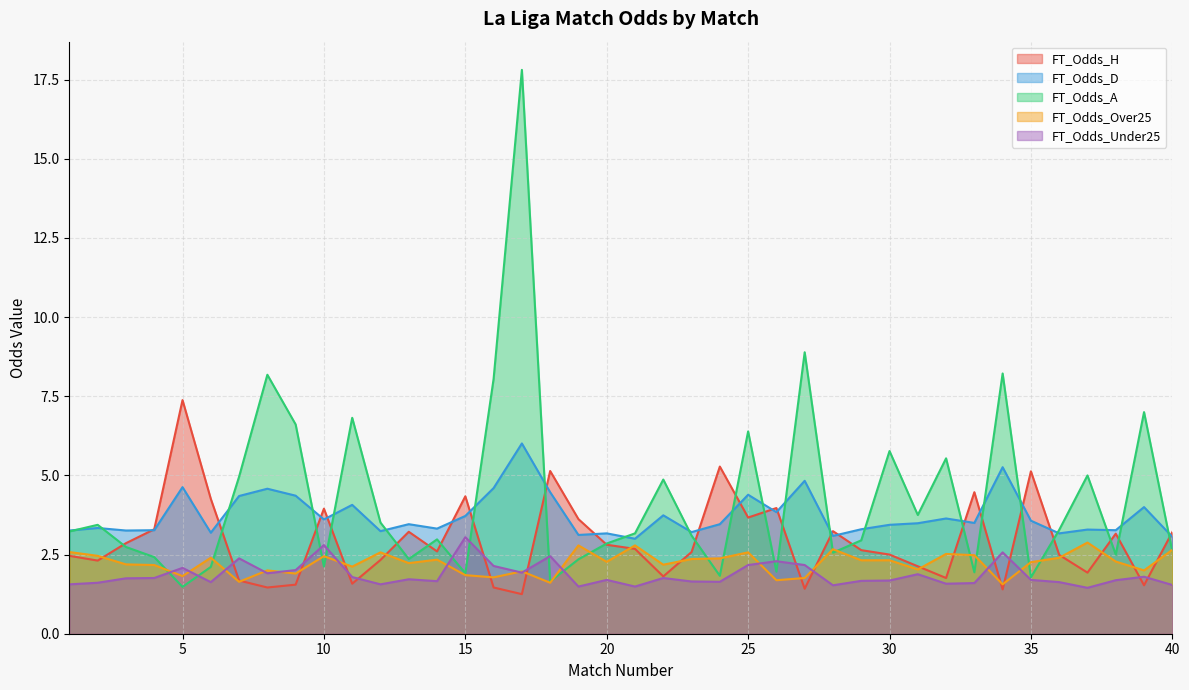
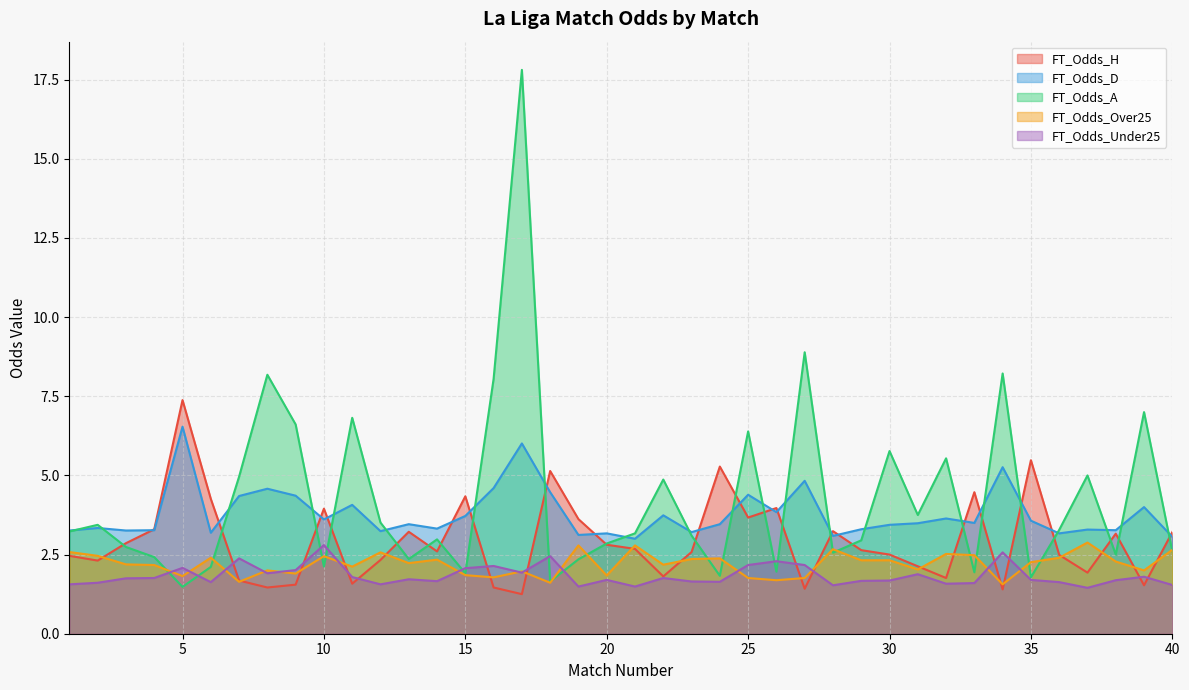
FT_Odds_D, 5: 4.6 -> 6.5
FT_Odds_Under25, 15: 3.1 -> 2.1
FT_Odds_Over25, 20: 2.3 -> 1.8
FT_Odds_Over25, 25: 2.6 -> 1.8
FT_Odds_H, 35: 5.1 -> 5.5
